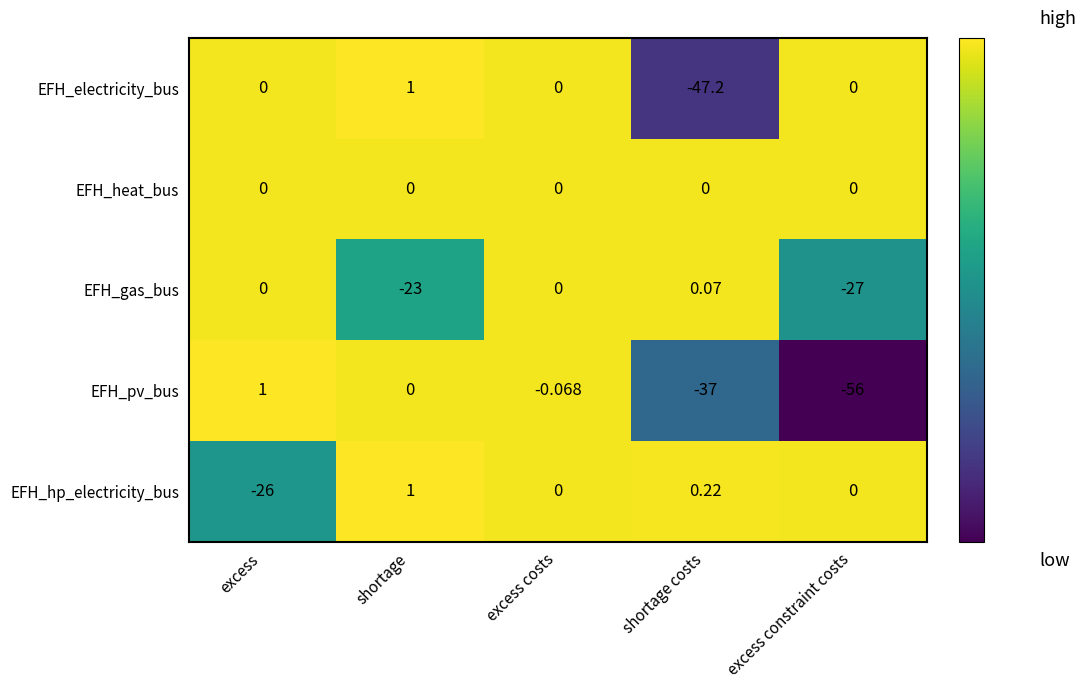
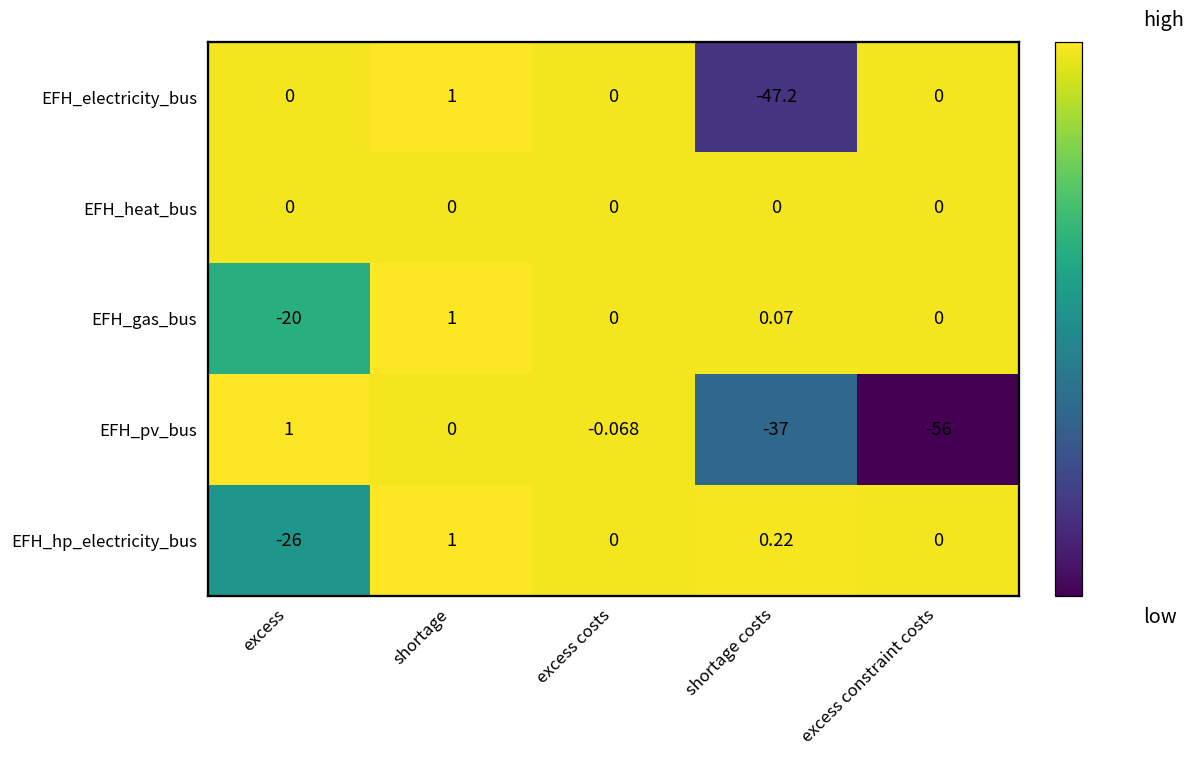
EFH_gas_bus, excess: 0 -> -20
EFH_gas_bus, shortage: -23 -> 1
EFH_gas_bus, excess constraint costs: -27 -> 0
